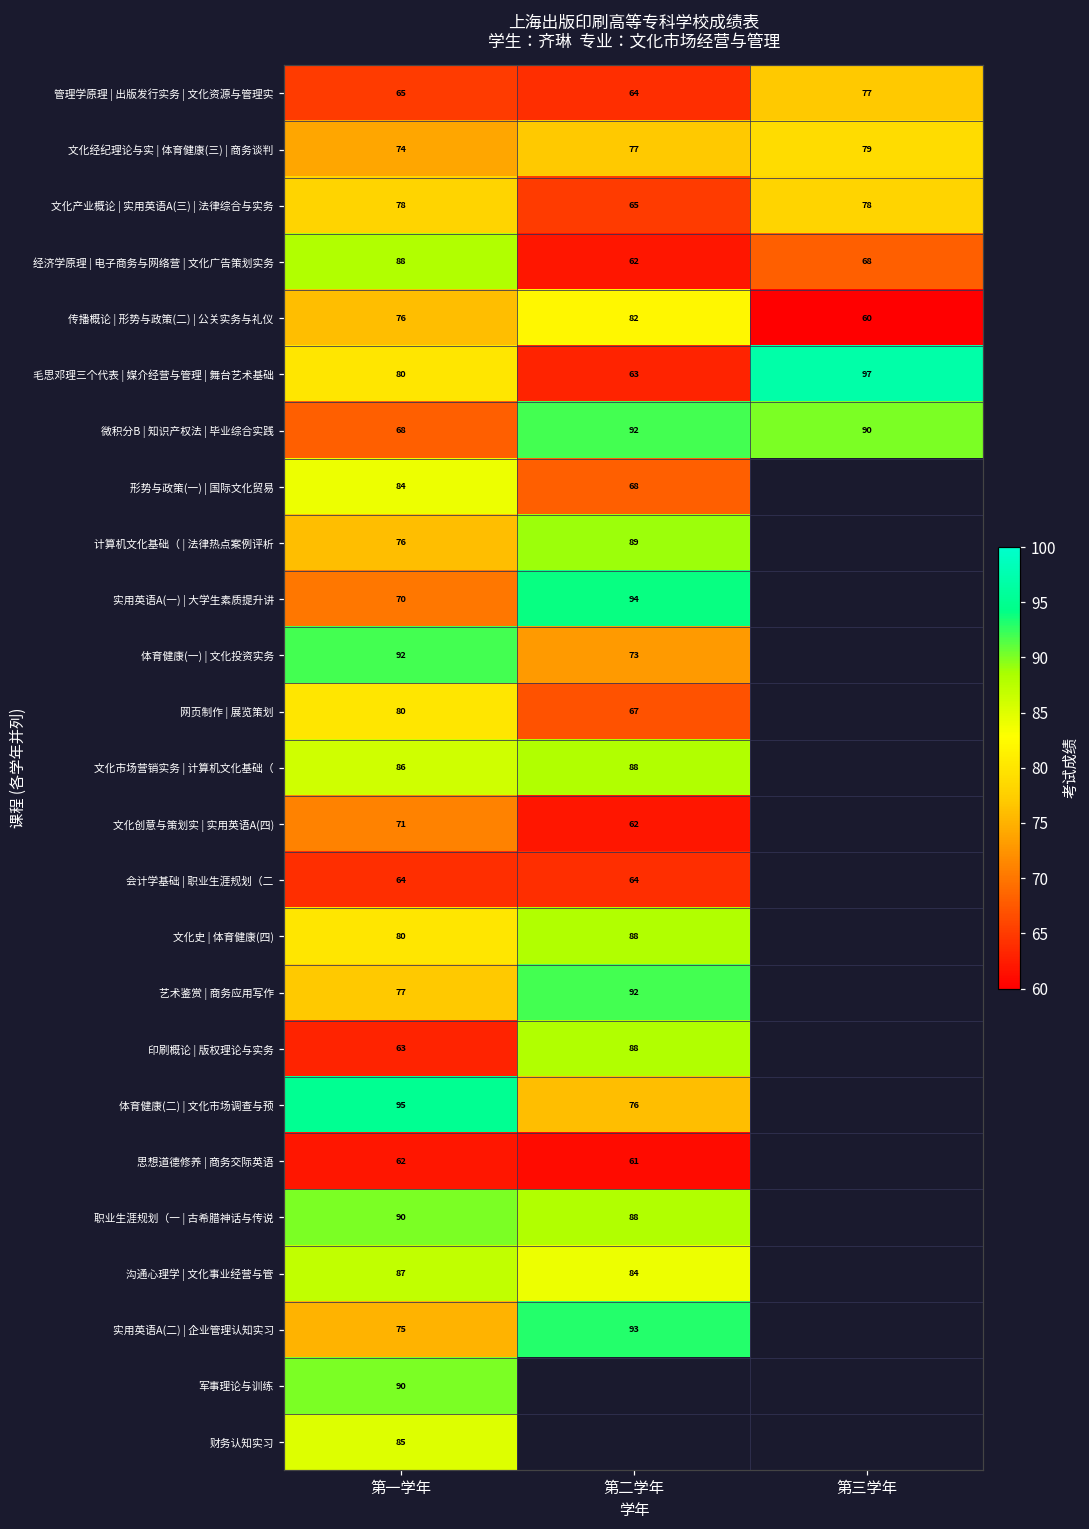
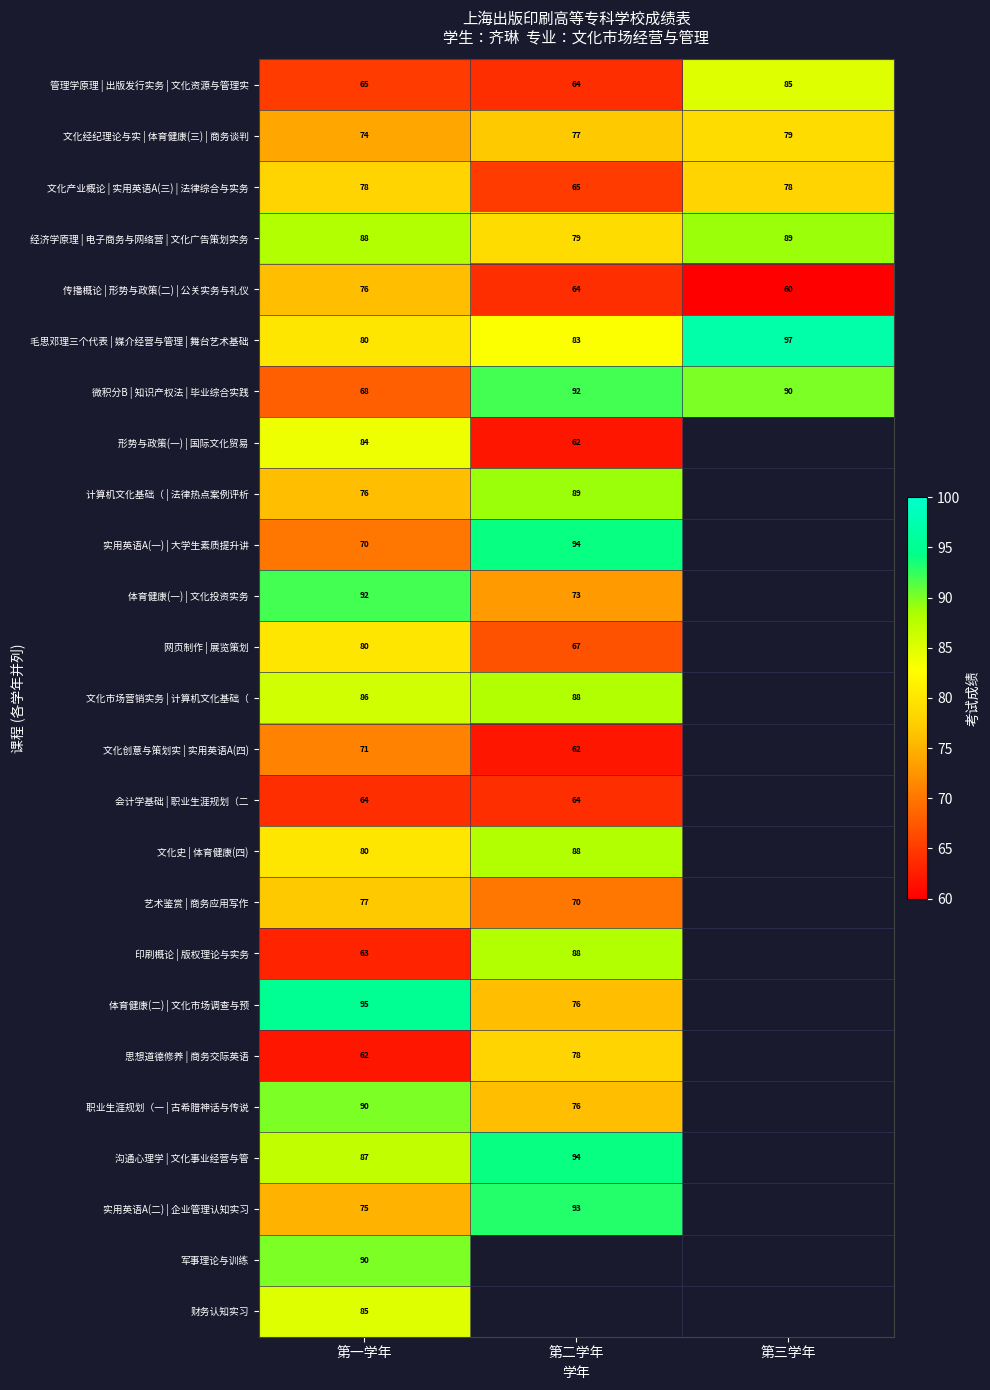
管理学原理 | 出版发行实务 | 文化资源与管理实, 第三学年: 77 -> 85
经济学原理 | 电子商务与网络营 | 文化广告策划实务, 第二学年: 62 -> 79
经济学原理 | 电子商务与网络营 | 文化广告策划实务, 第三学年: 68 -> 89
传播概论 | 形势与政策(二) | 公关实务与礼仪, 第二学年: 82 -> 64
毛思邓理三个代表 | 媒介经营与管理 | 舞台艺术基础, 第二学年: 63 -> 83
形势与政策(一) | 国际文化贸易, 第二学年: 68 -> 62
艺术鉴赏 | 商务应用写作, 第二学年: 92 -> 70
思想道德修养 | 商务交际英语, 第二学年: 61 -> 78
职业生涯规划（一 | 古希腊神话与传说, 第二学年: 88 -> 76
沟通心理学 | 文化事业经营与管, 第二学年: 84 -> 94
